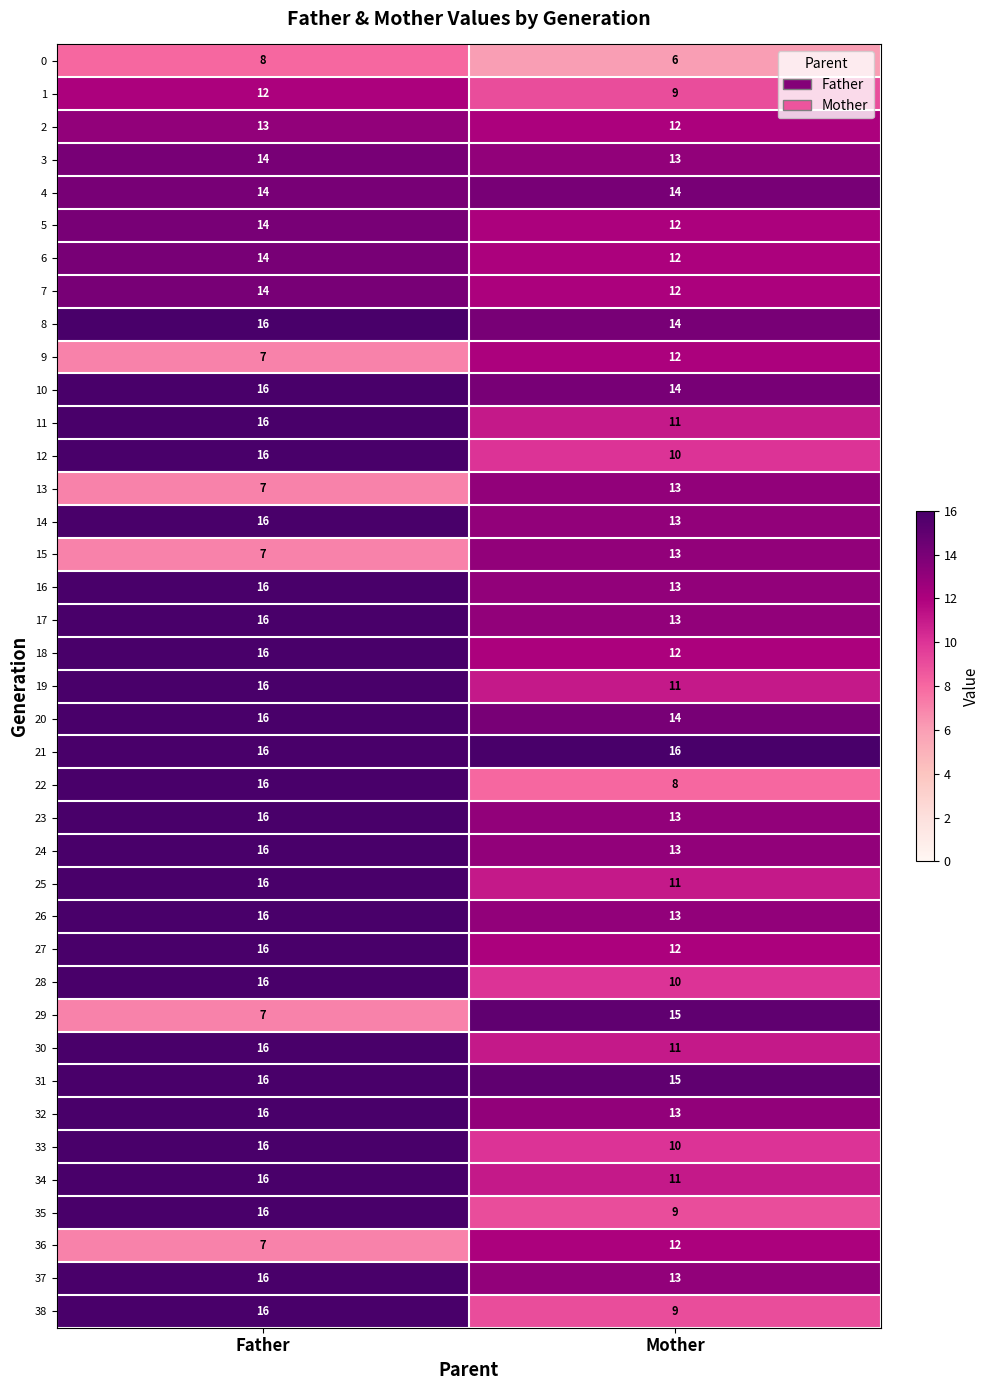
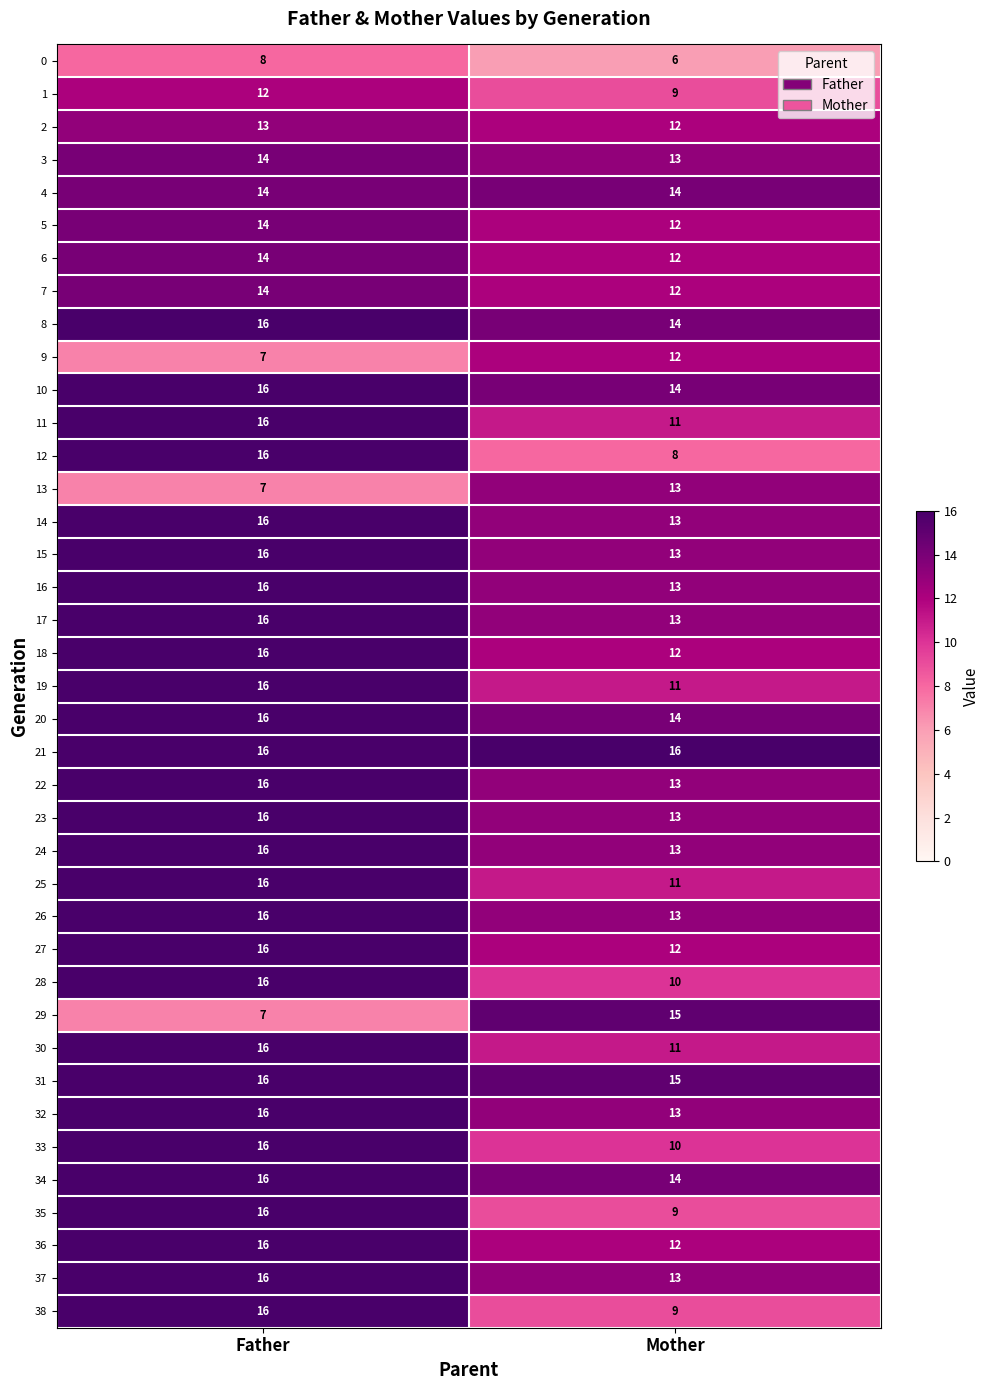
12, Mother: 10 -> 8
15, Father: 7 -> 16
22, Mother: 8 -> 13
34, Mother: 11 -> 14
36, Father: 7 -> 16
